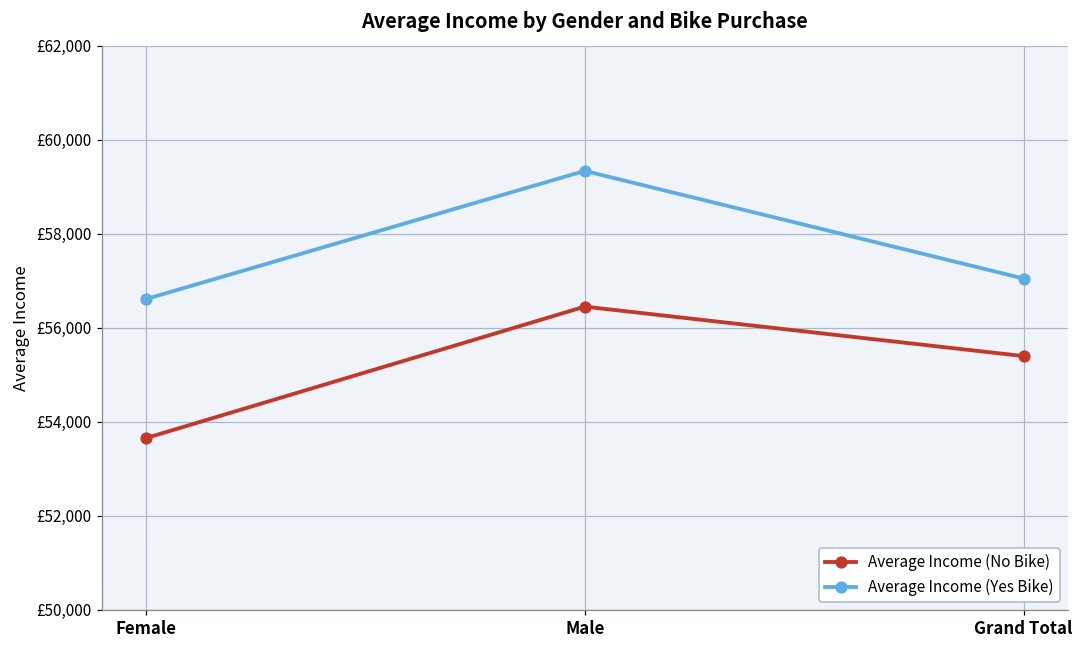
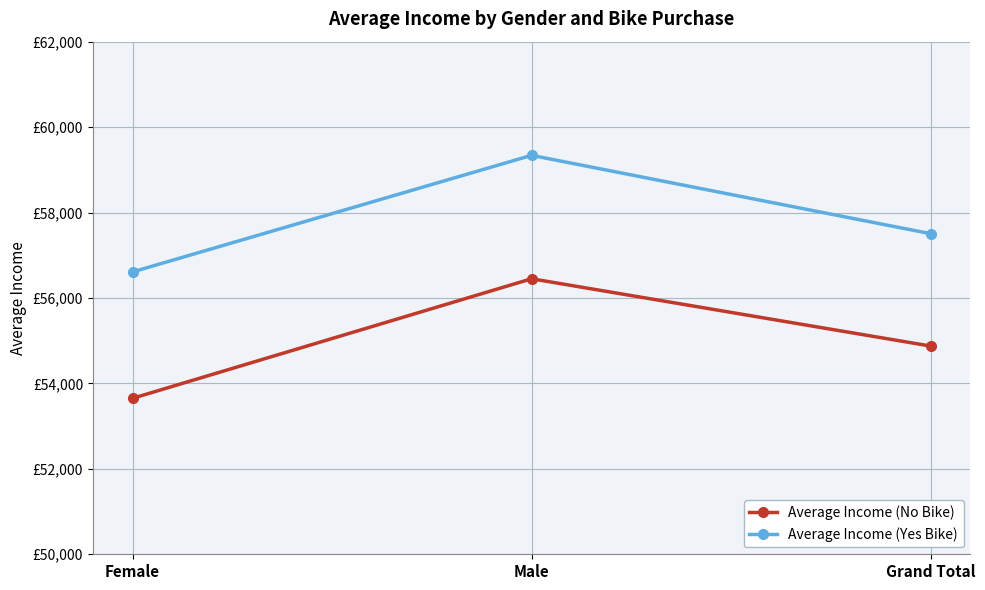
Average Income (No Bike), Grand Total: £55,400 -> £54,900
Average Income (Yes Bike), Grand Total: £57,000 -> £57,500
